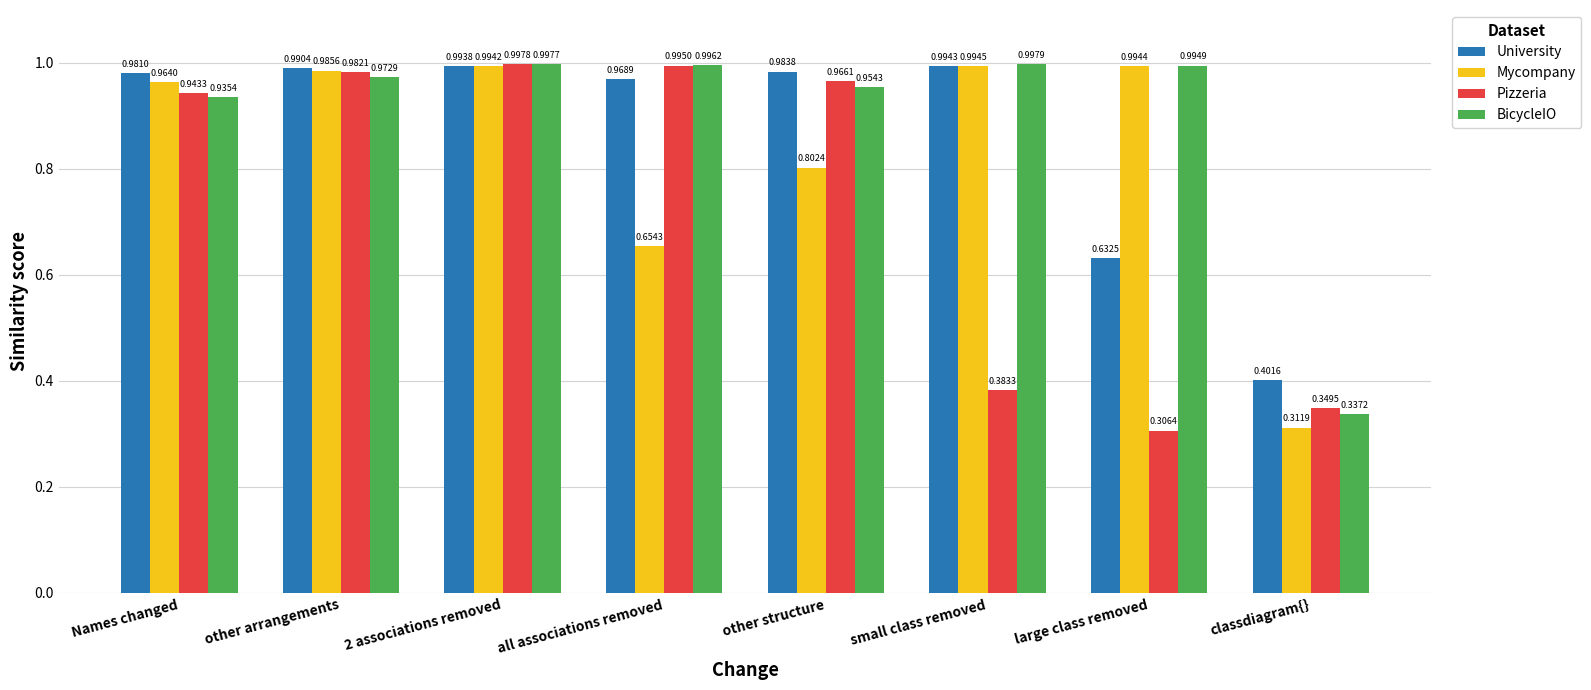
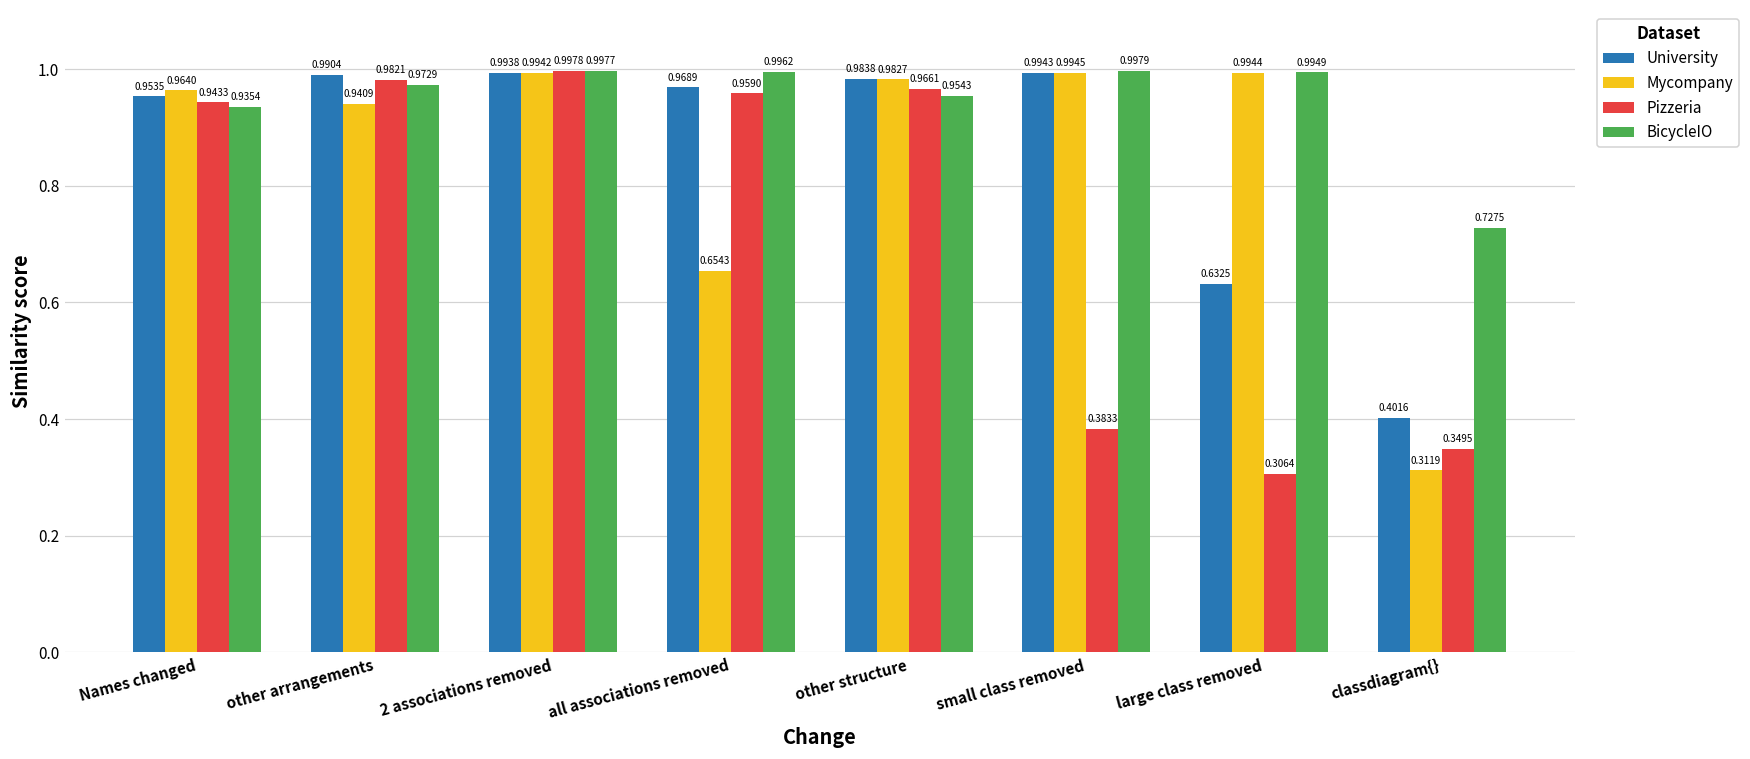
University, Names changed: 0.9810 -> 0.9535
Mycompany, other arrangements: 0.9856 -> 0.9409
Pizzeria, all associations removed: 0.9950 -> 0.9590
Mycompany, other structure: 0.8024 -> 0.9827
BicycleIO, classdiagram{}: 0.3372 -> 0.7275
